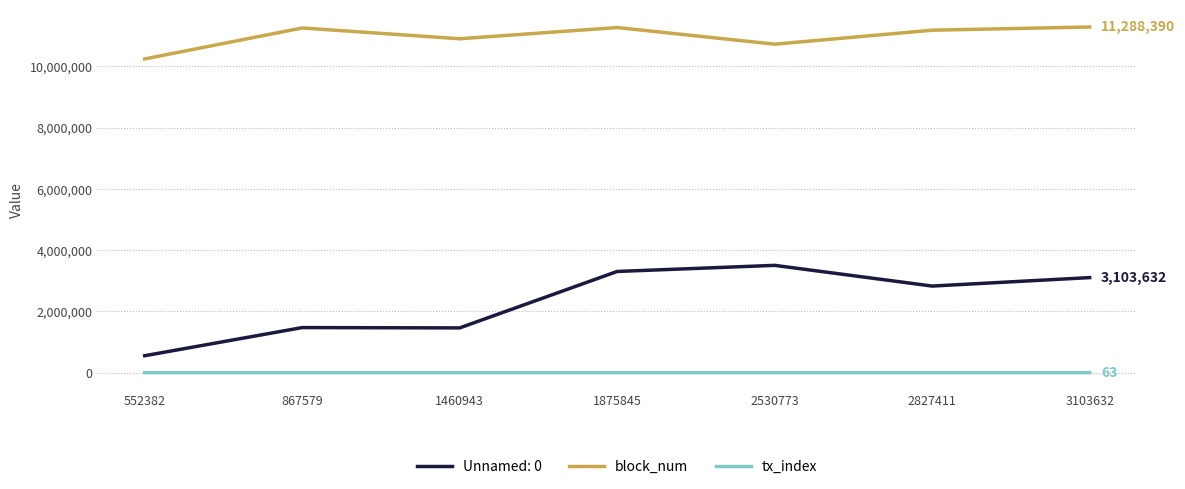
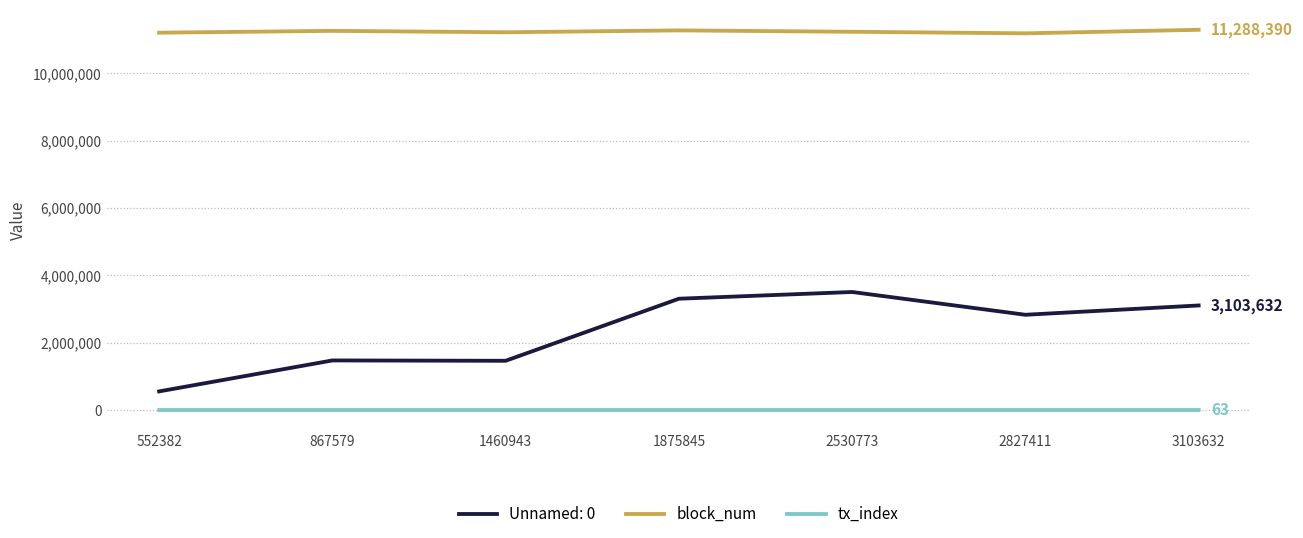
block_num, 552382: 10,200,000 -> 11,200,000
block_num, 1460943: 10,900,000 -> 11,200,000
block_num, 2530773: 10,700,000 -> 11,200,000
